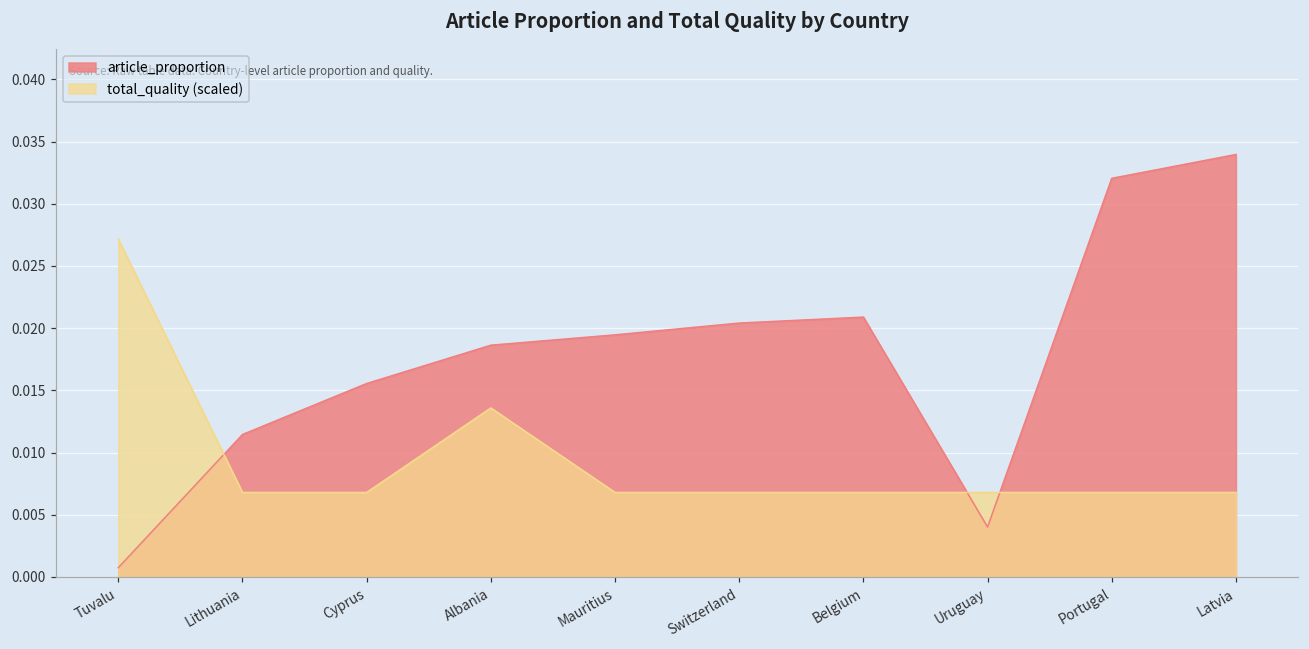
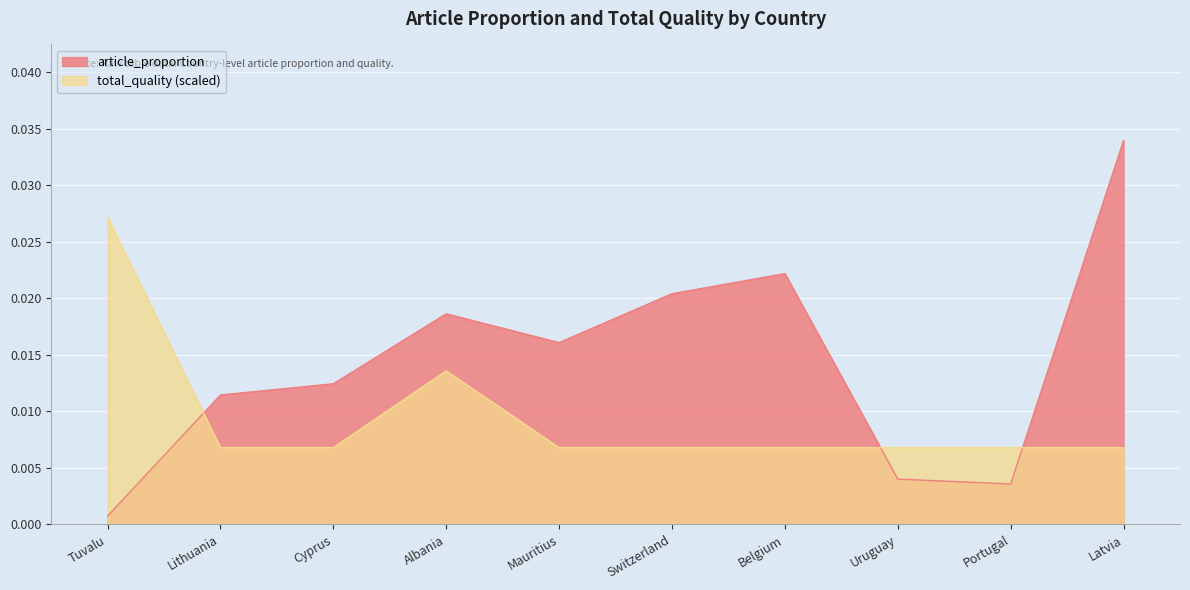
article_proportion, Cyprus: 0.0155 -> 0.0124
article_proportion, Mauritius: 0.0195 -> 0.0161
article_proportion, Belgium: 0.0209 -> 0.0222
article_proportion, Portugal: 0.0320 -> 0.0036
